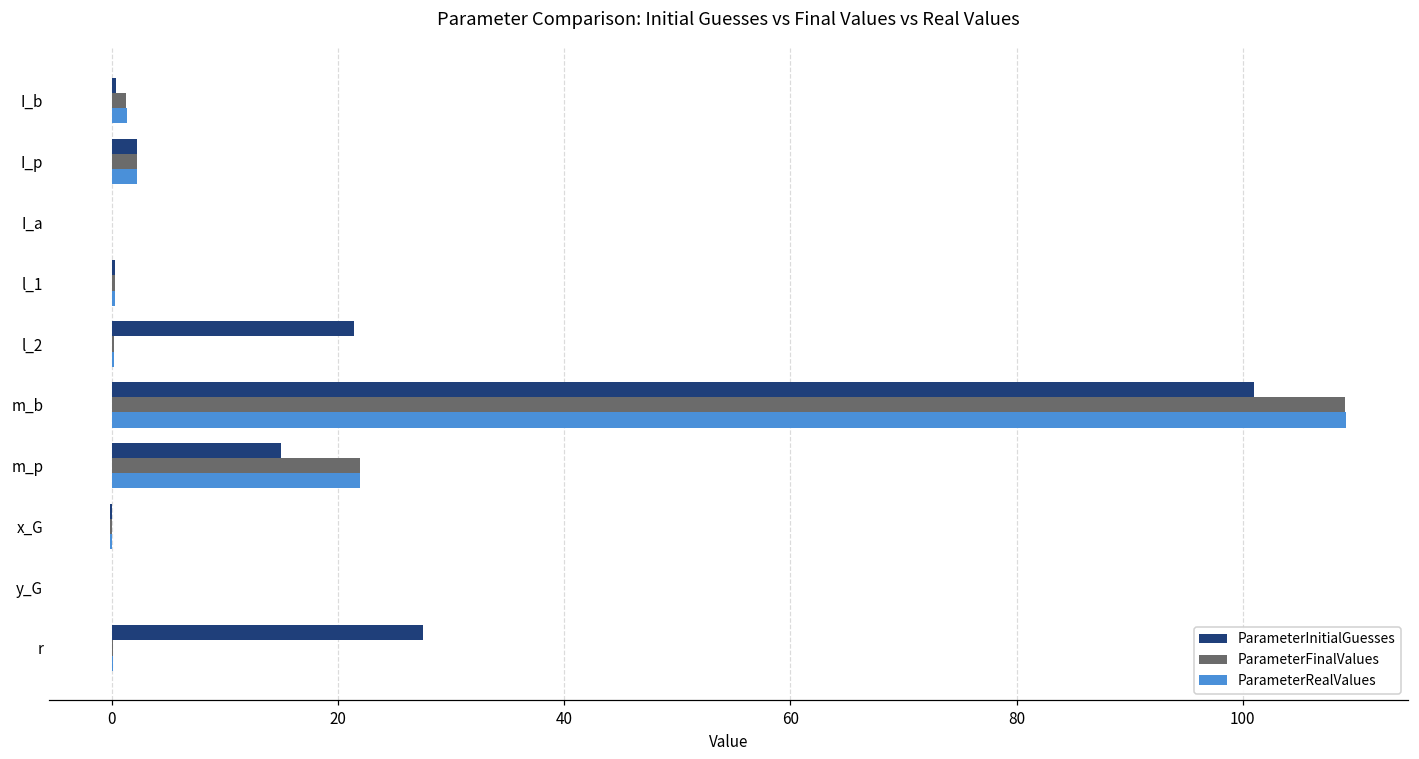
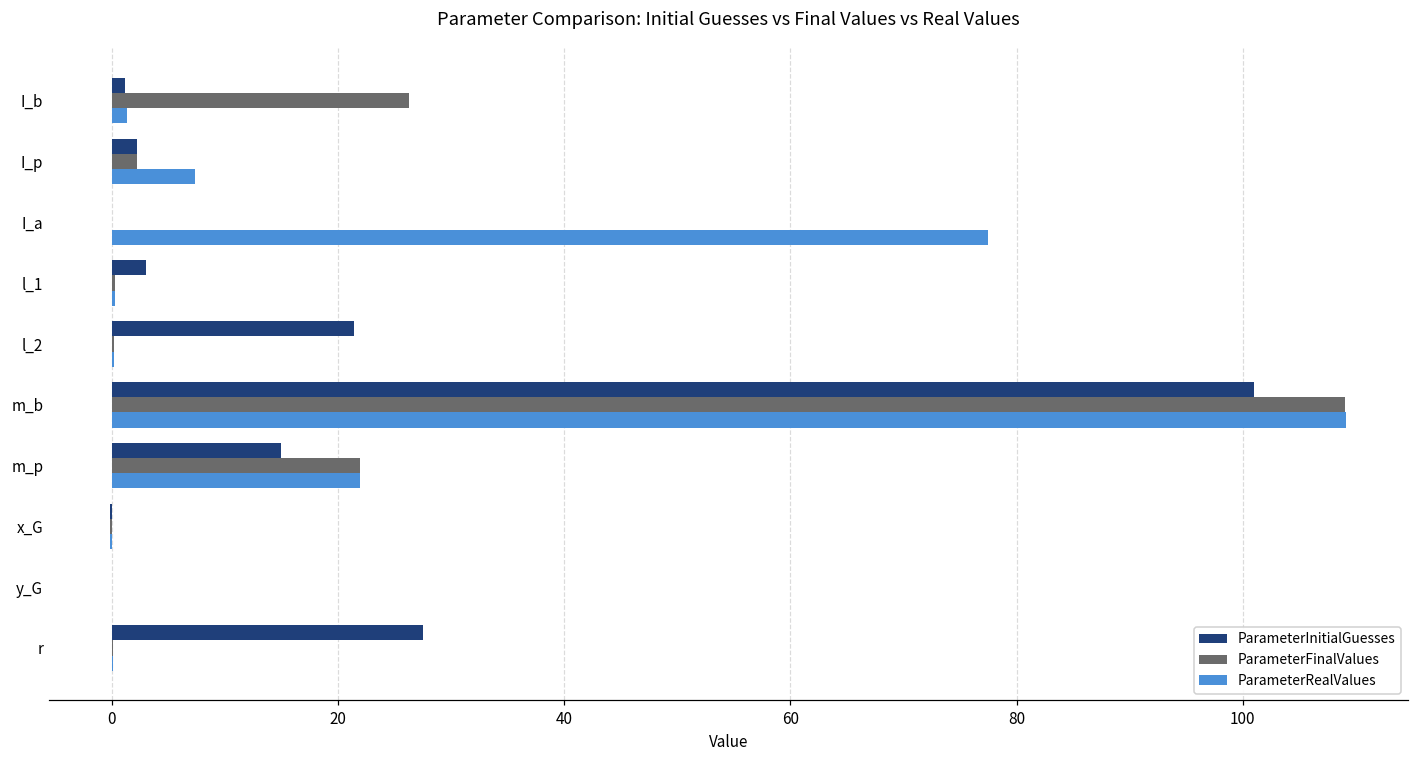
ParameterInitialGuesses, I_b: 0.4 -> 1.2
ParameterFinalValues, I_b: 1.3 -> 26.3
ParameterRealValues, I_p: 2.2 -> 7.3
ParameterRealValues, I_a: 0.0 -> 77.5
ParameterInitialGuesses, l_1: 0.3 -> 3.0
